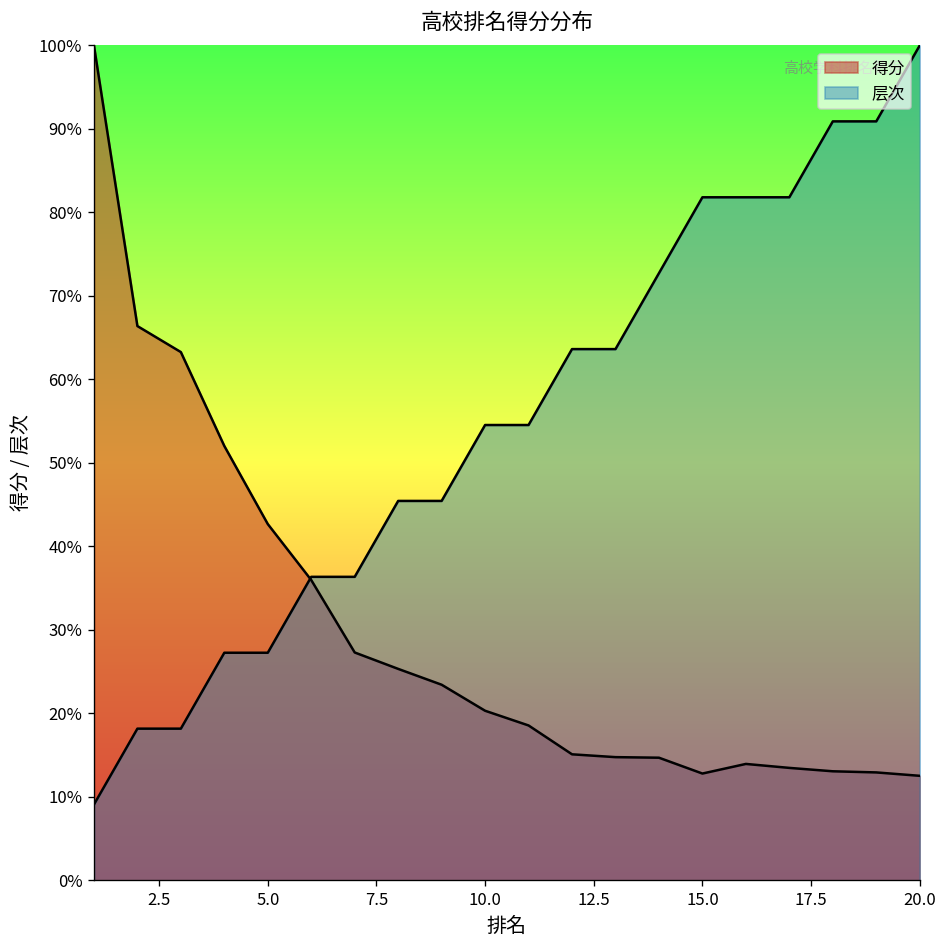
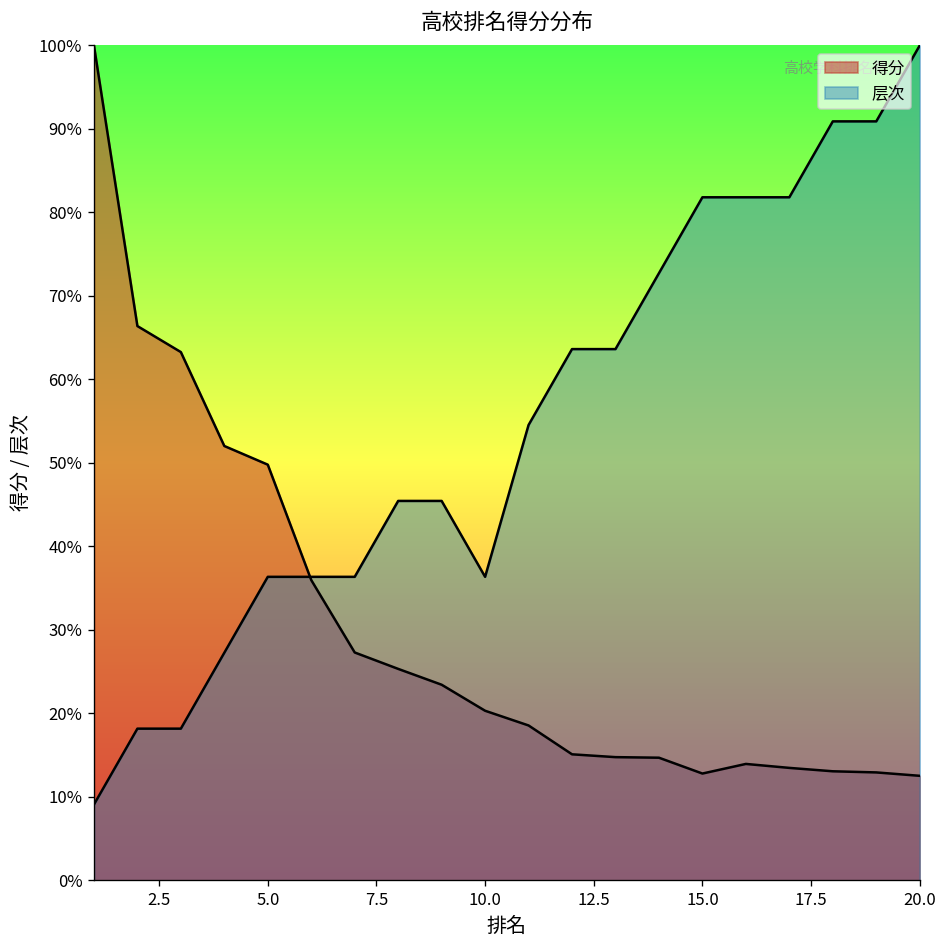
得分, 5.0: 43% -> 50%
层次, 5.0: 27% -> 36%
层次, 10.0: 55% -> 36%
